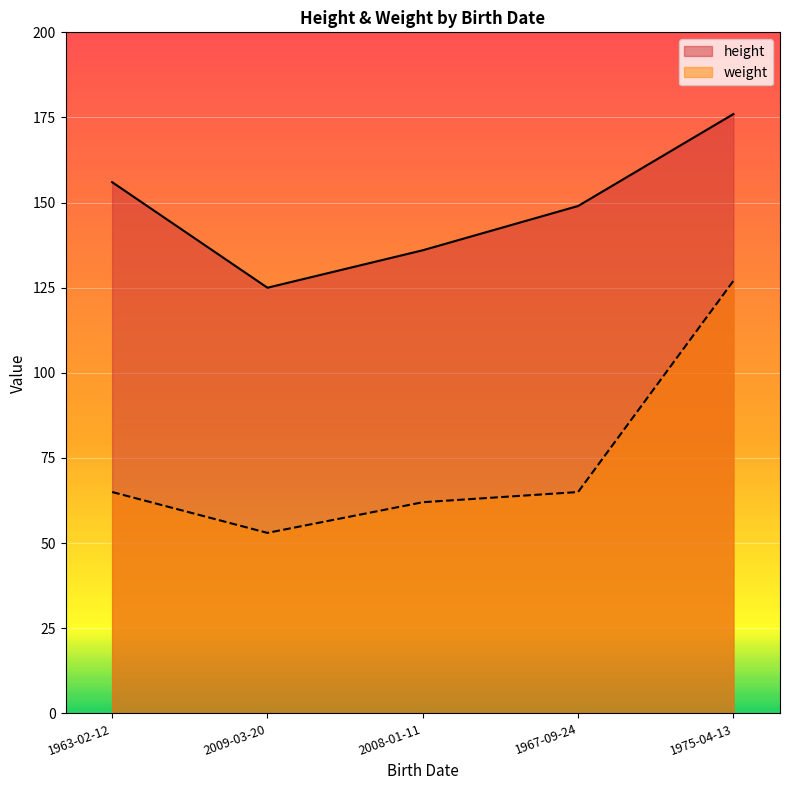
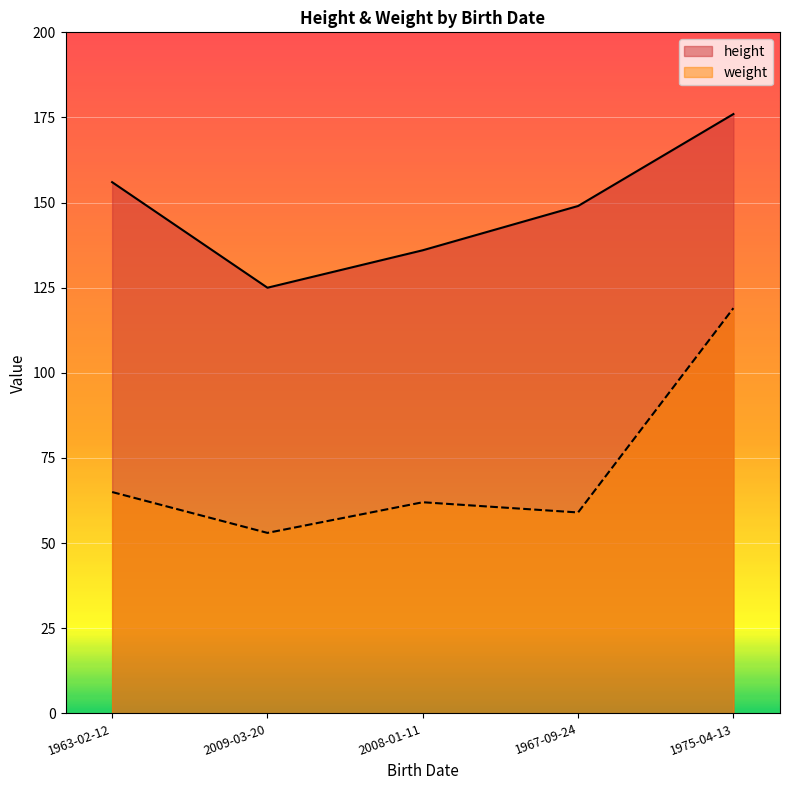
weight, 1967-09-24: 65 -> 59
weight, 1975-04-13: 127 -> 119
